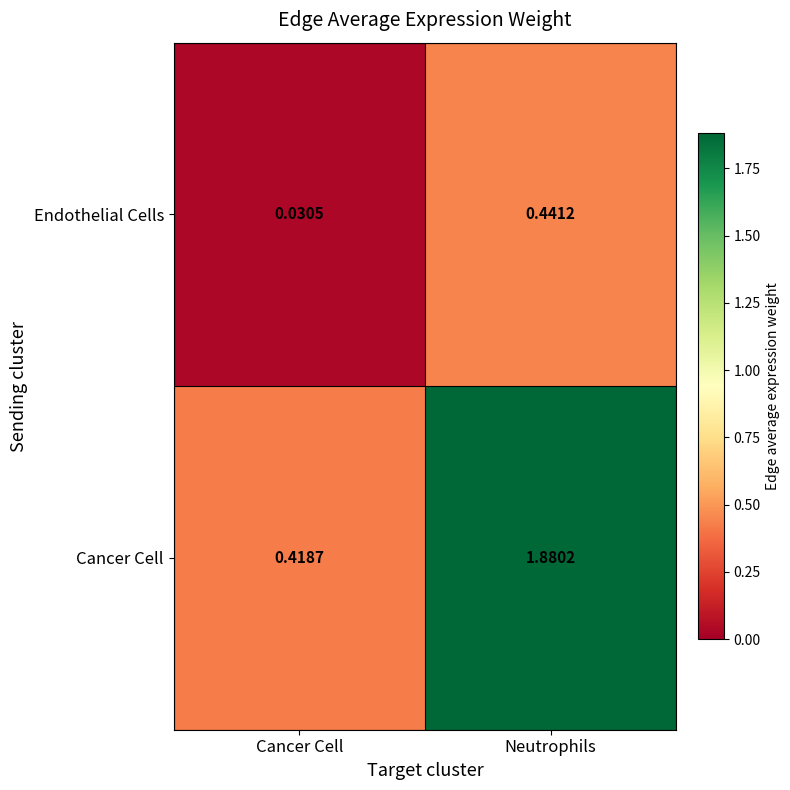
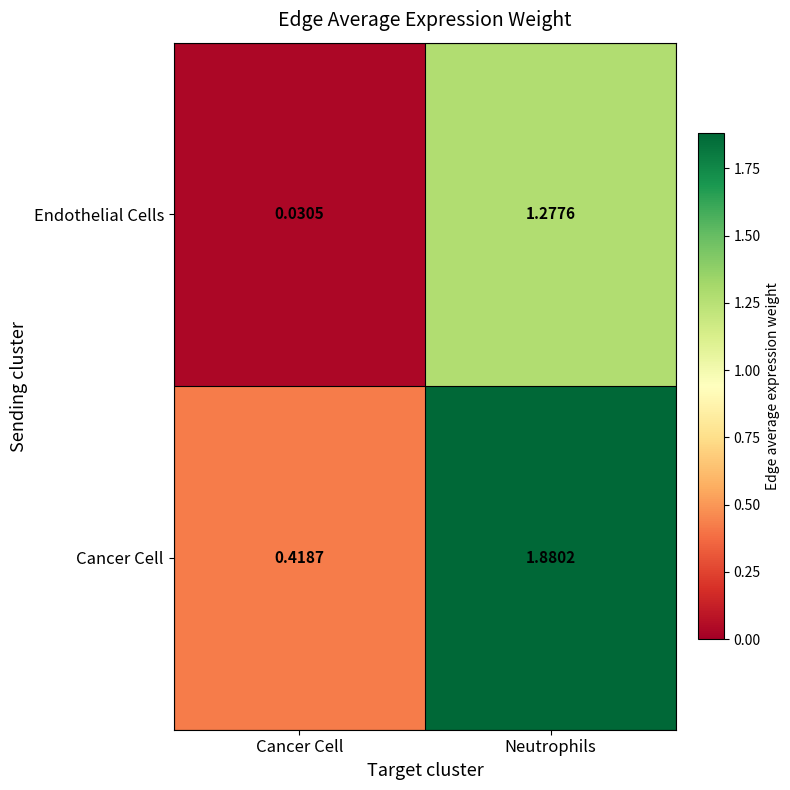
Endothelial Cells, Neutrophils: 0.4412 -> 1.2776
